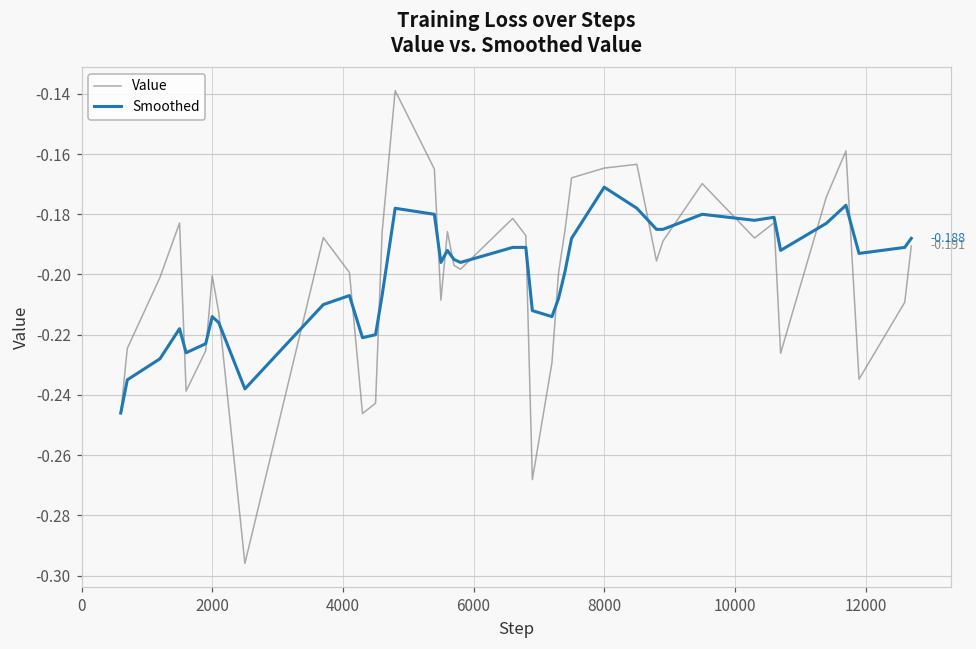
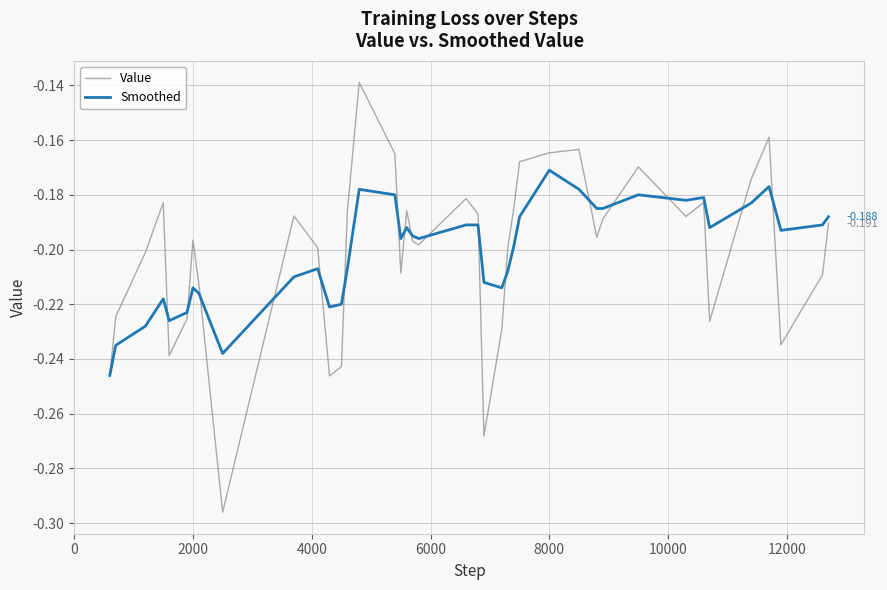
Value, 2000: -0.200 -> -0.197
